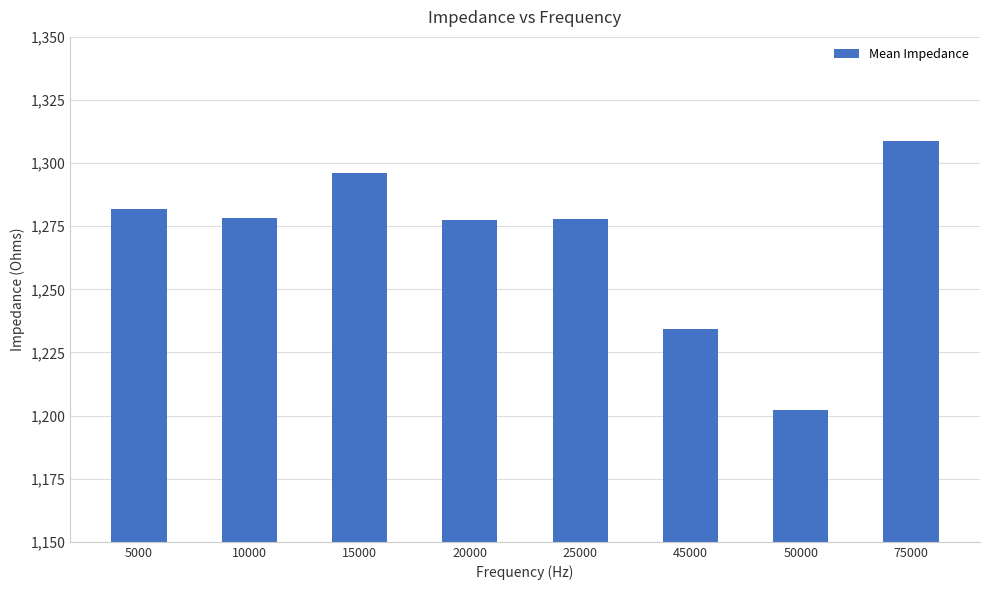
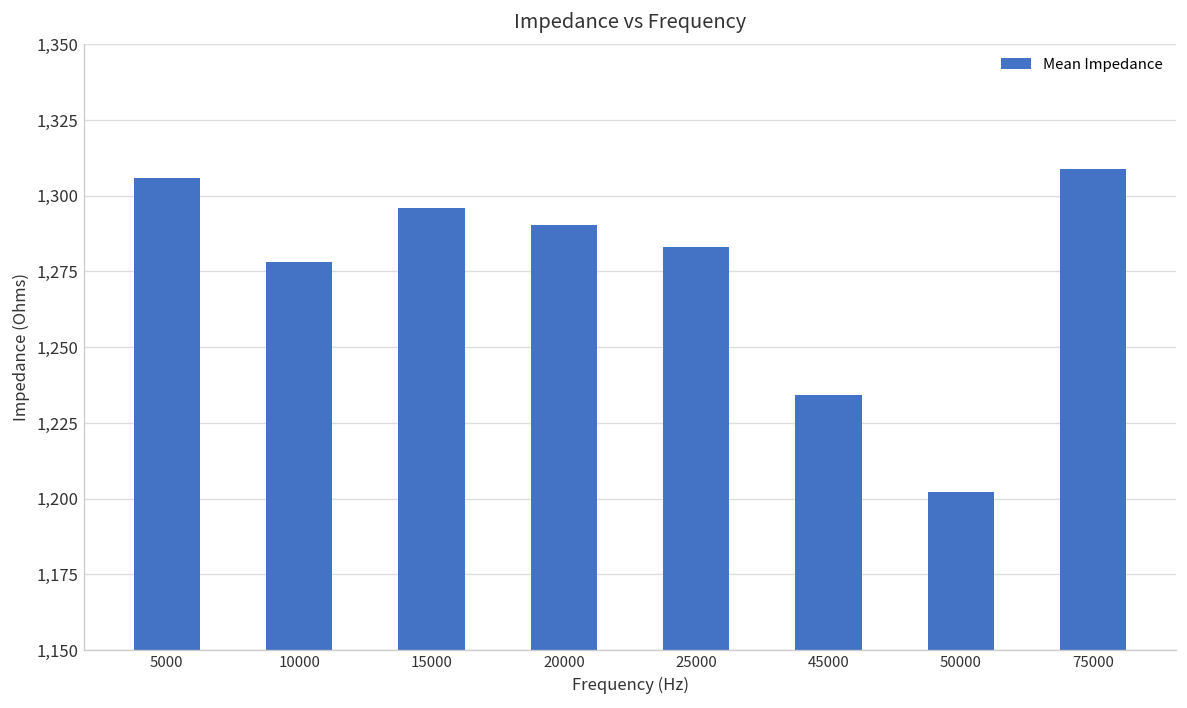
5000: 1,282 -> 1,306
20000: 1,278 -> 1,290
25000: 1,278 -> 1,283
